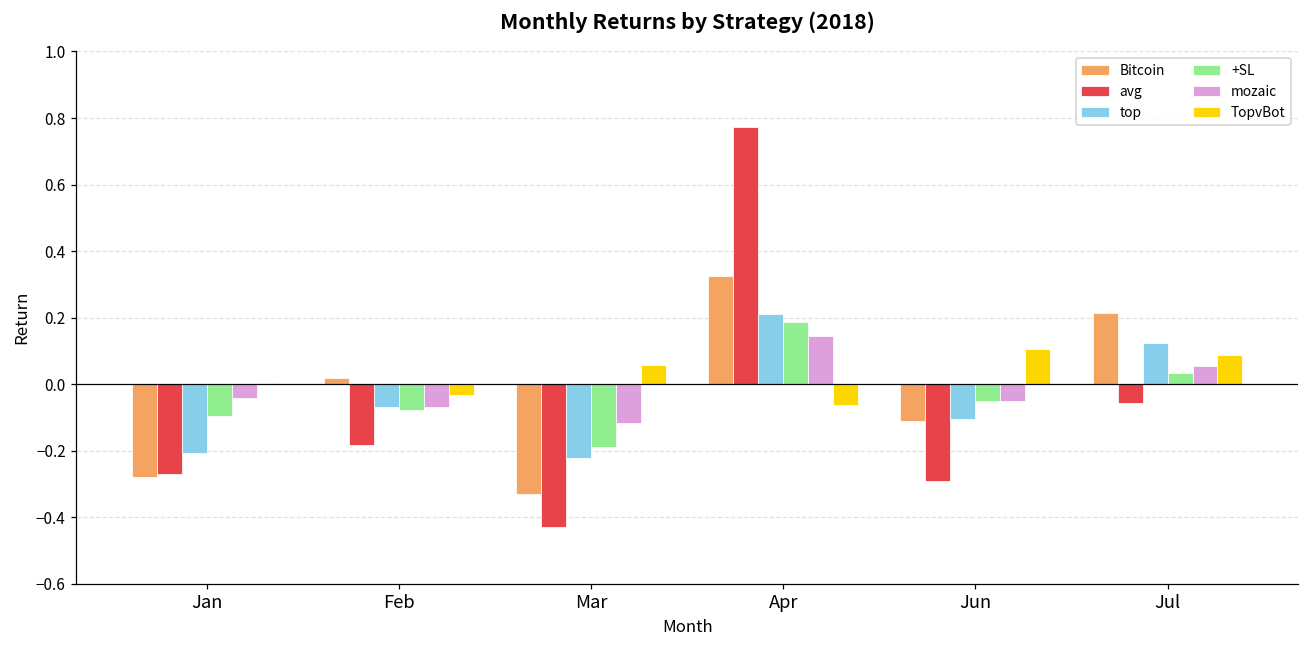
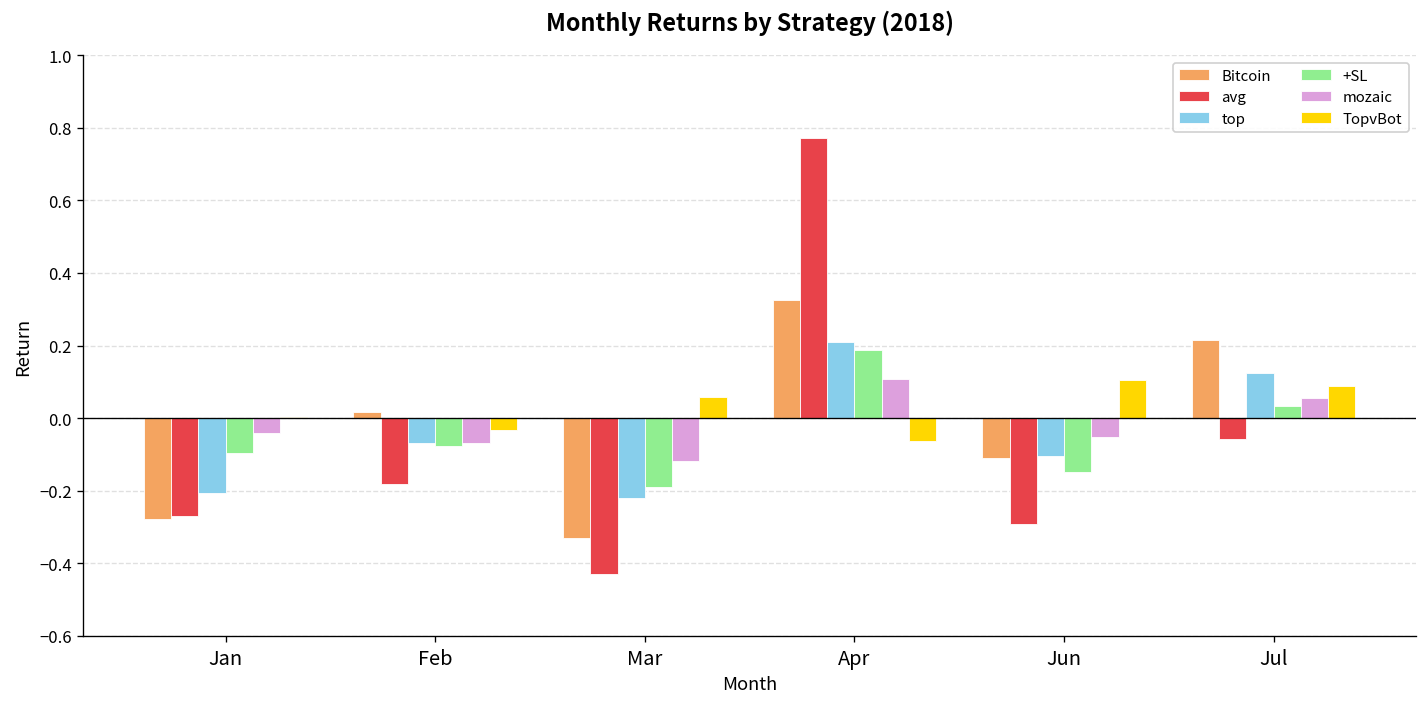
mozaic, Apr: 0.14 -> 0.11
+SL, Jun: -0.05 -> -0.15
